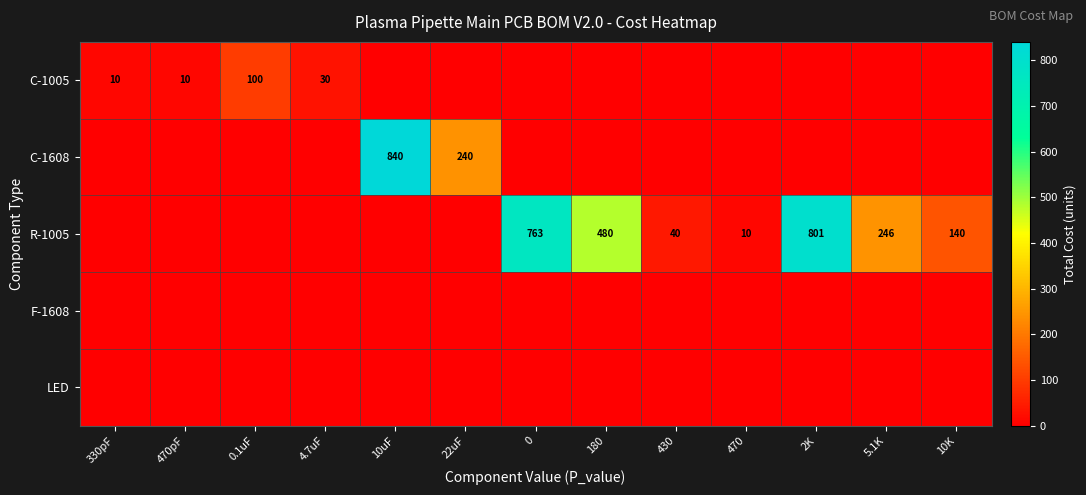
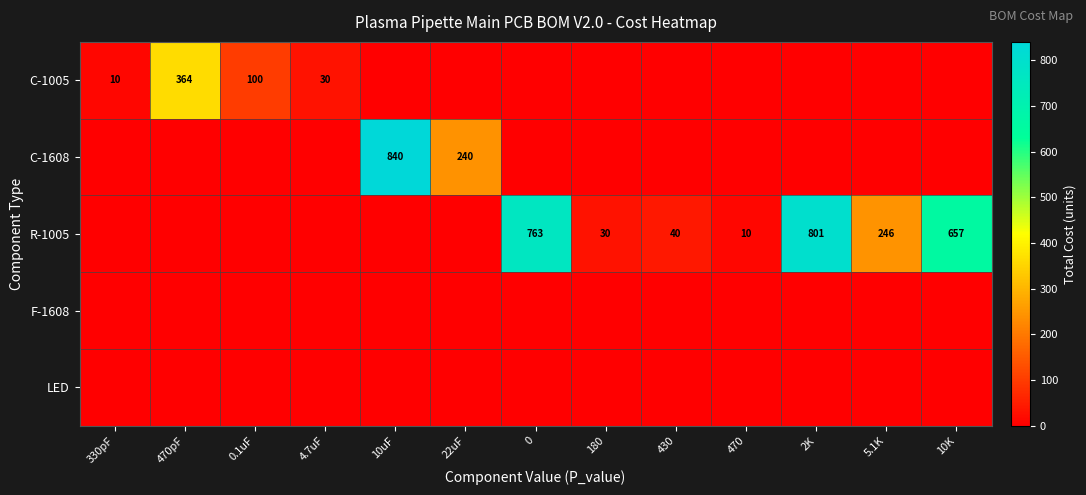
C-1005, 470pF: 10 -> 364
R-1005, 180: 480 -> 30
R-1005, 10K: 140 -> 657
